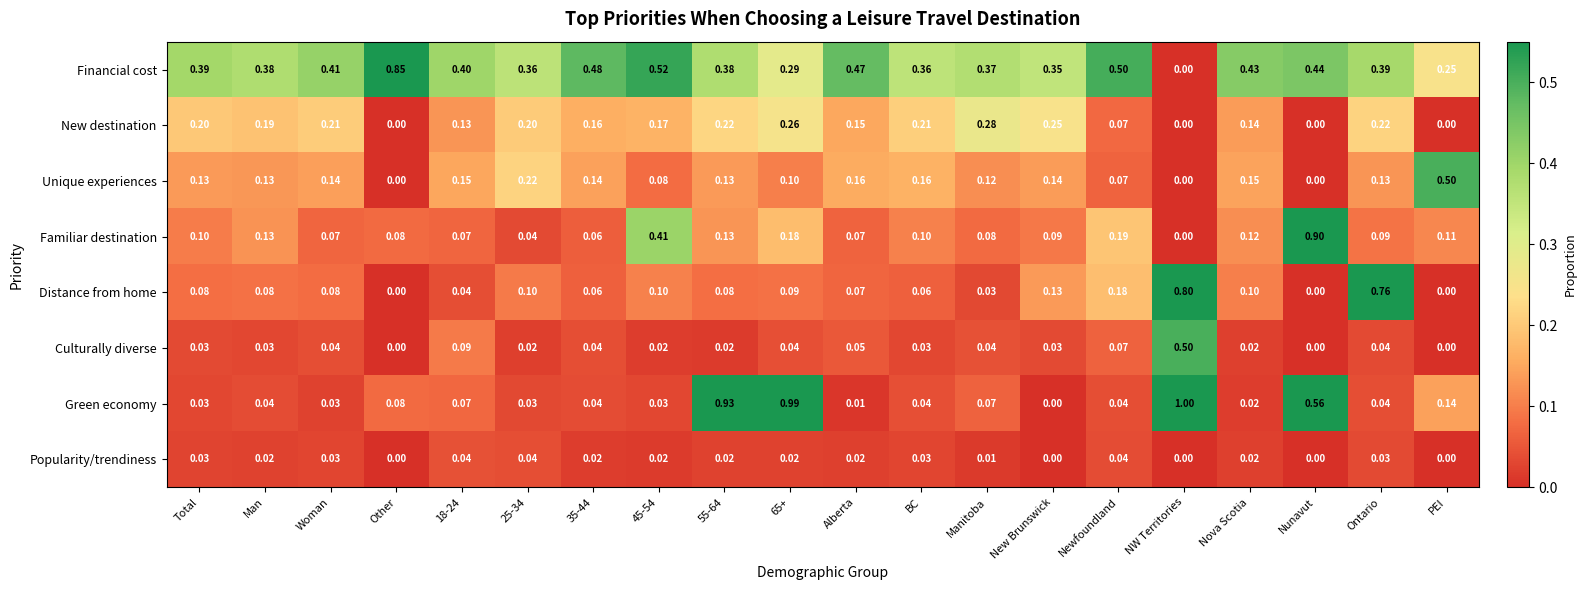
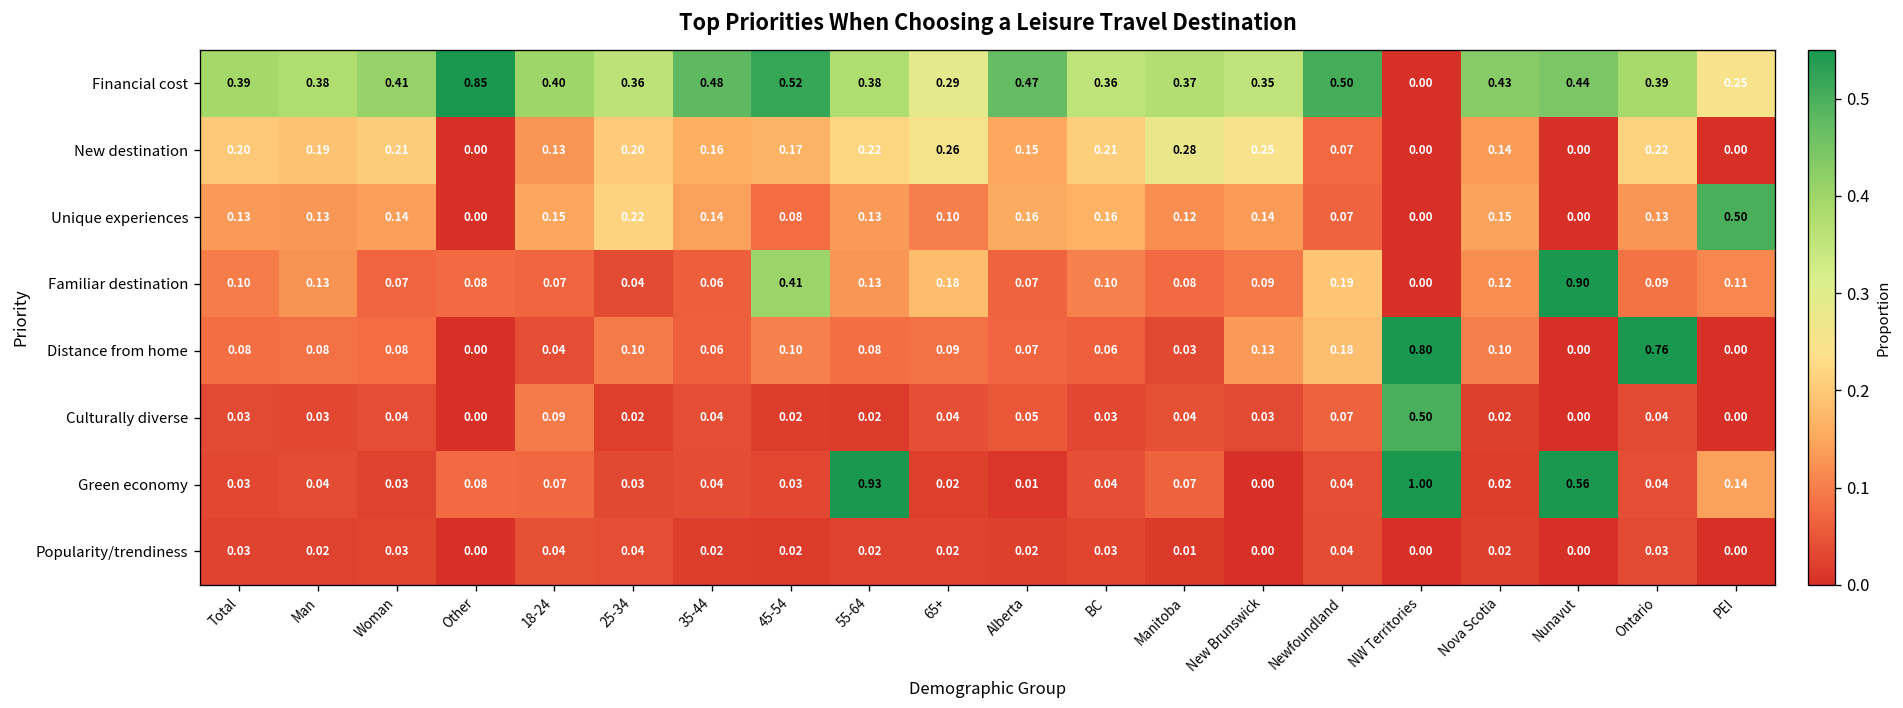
Green economy, 65+: 0.99 -> 0.02
